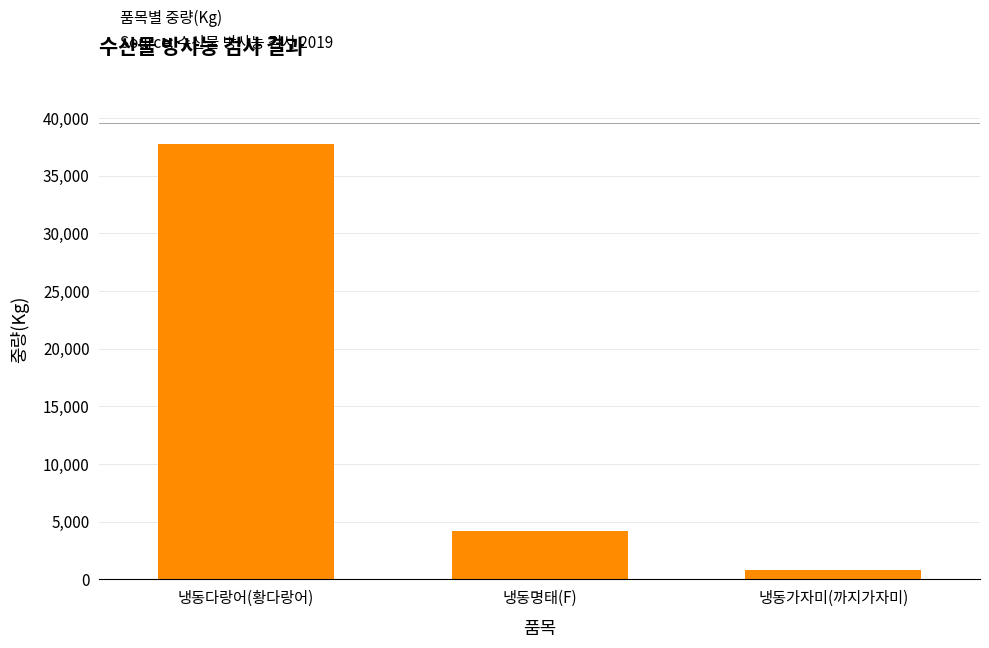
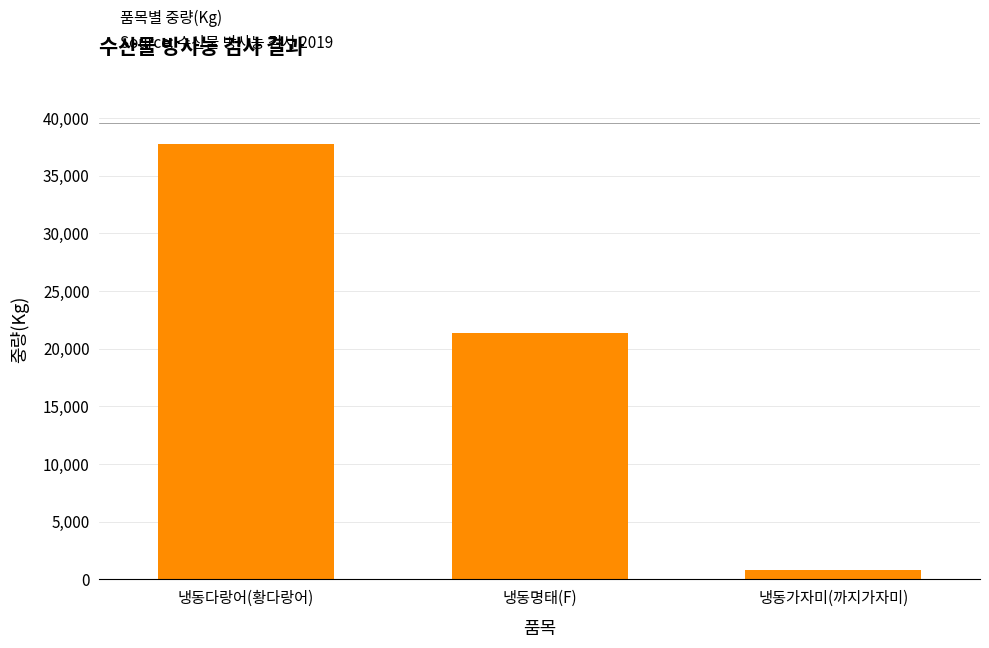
냉동명태(F): 4,200 -> 21,300
